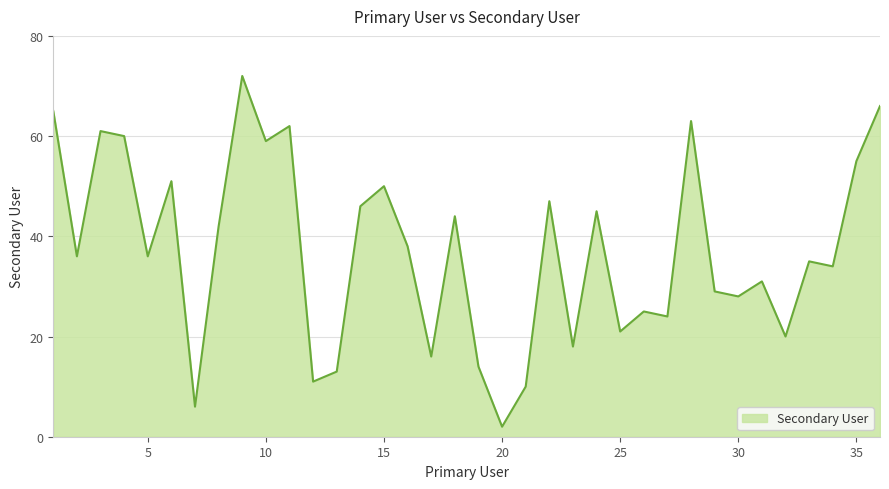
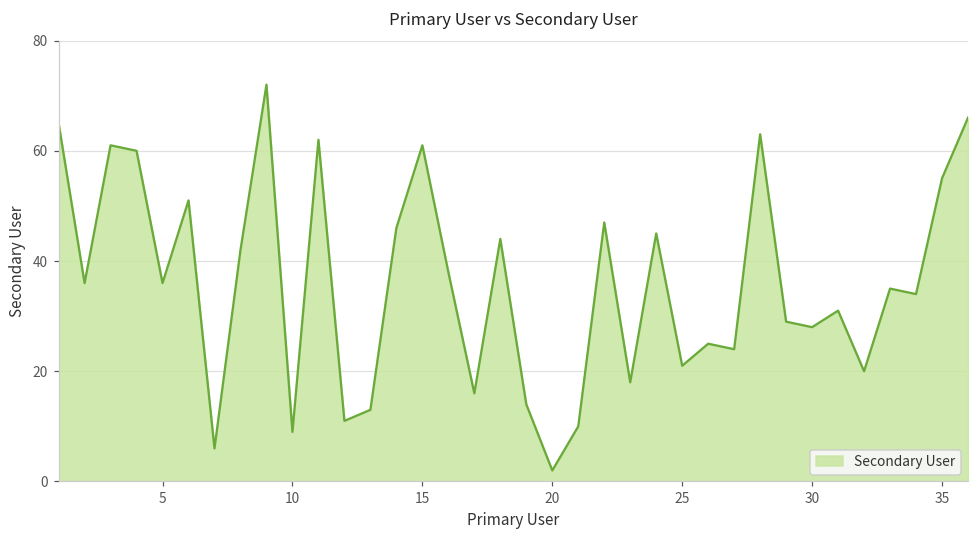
10: 59 -> 9
15: 50 -> 61
